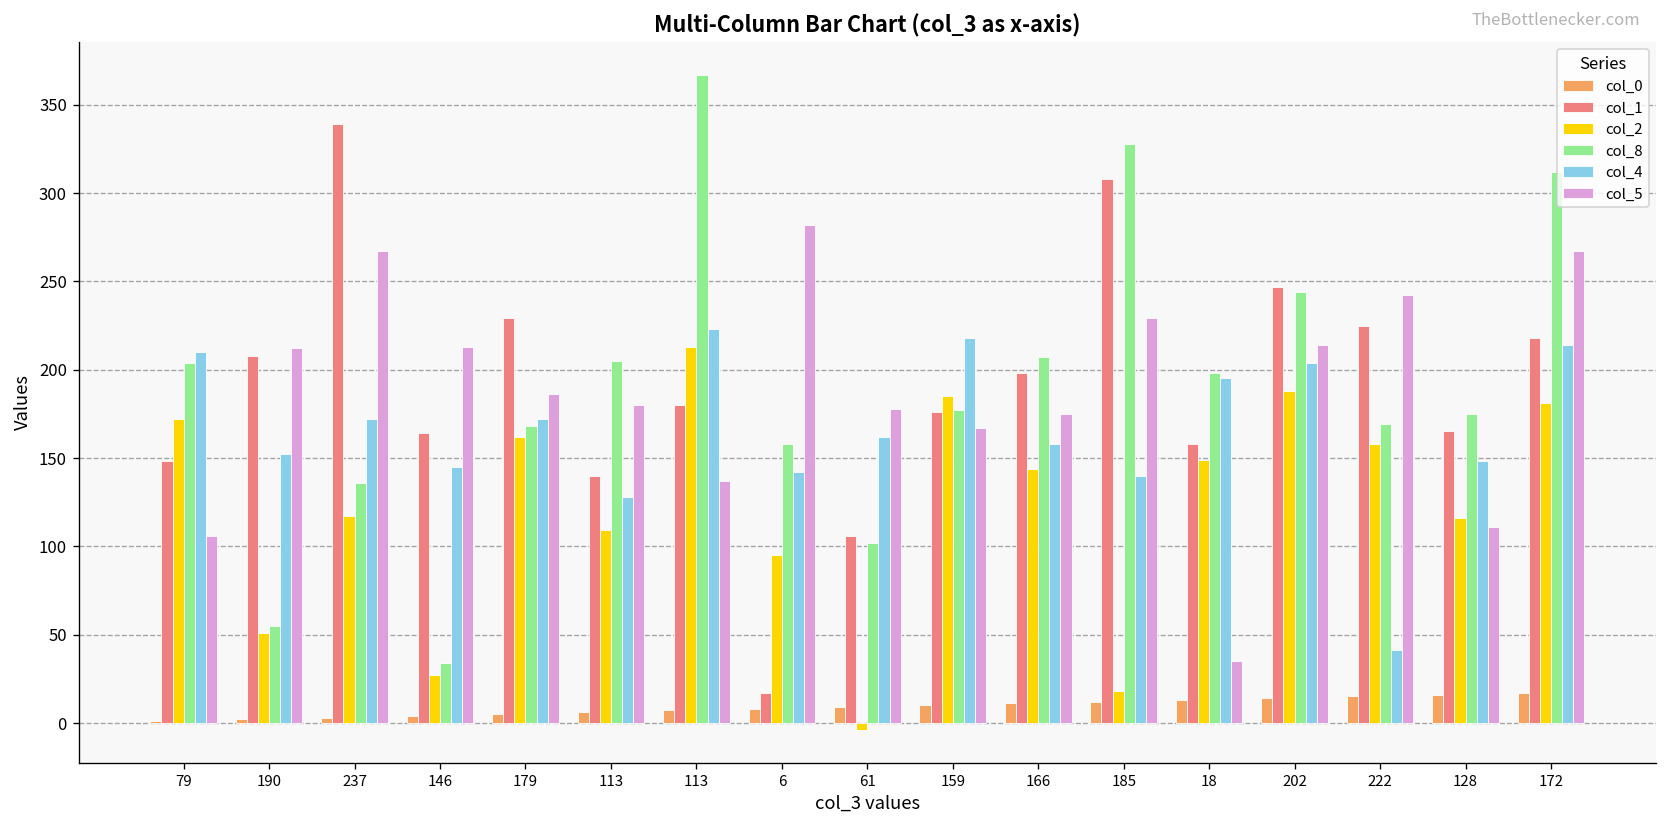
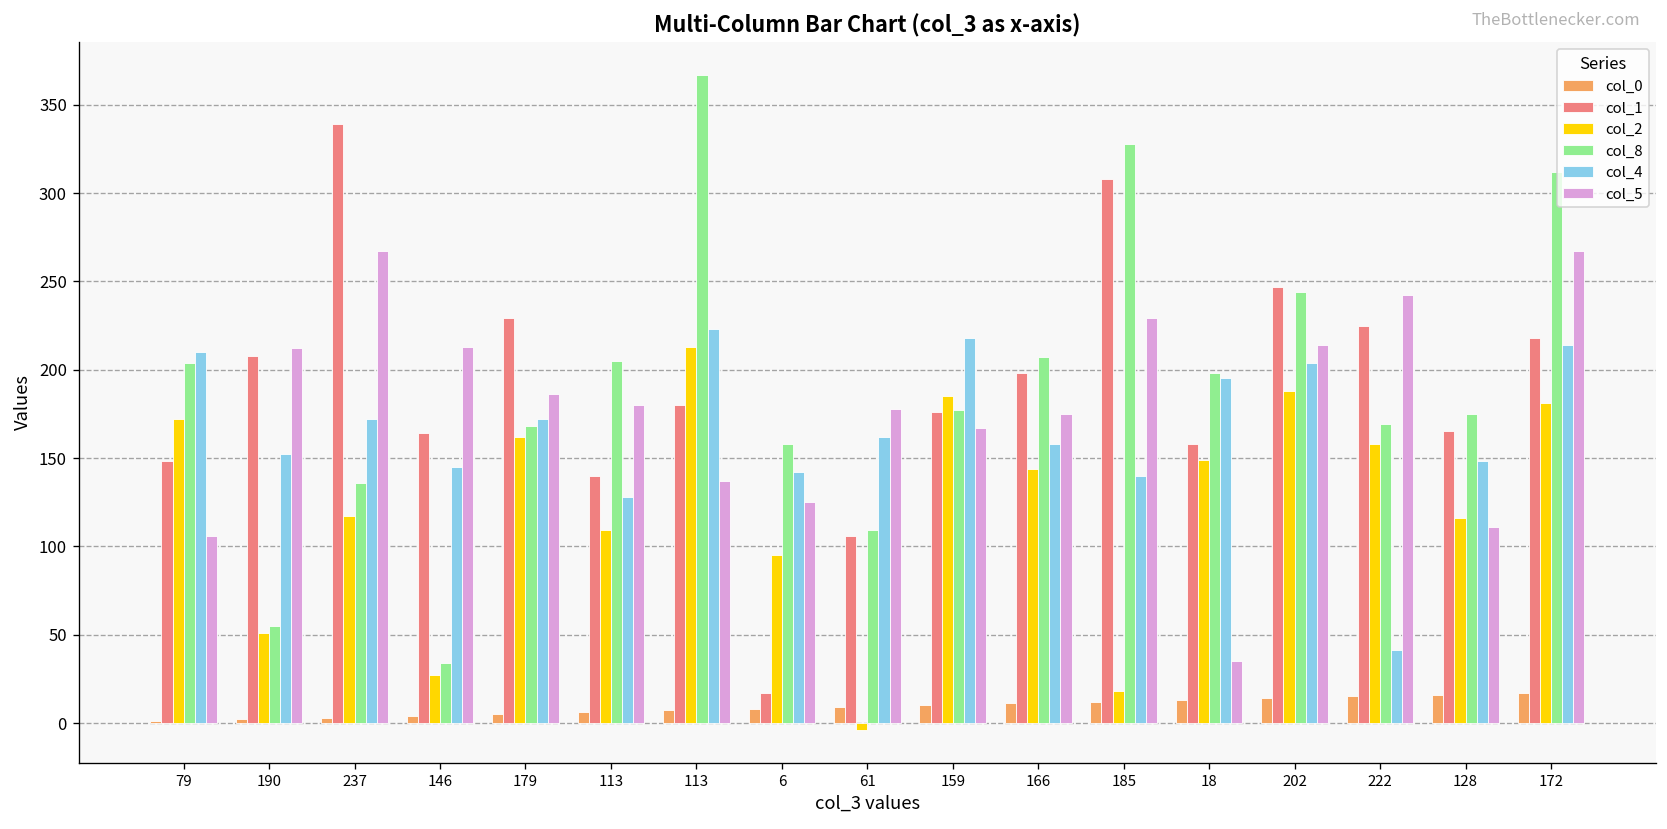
col_5, 6: 282 -> 125
col_8, 61: 102 -> 109
